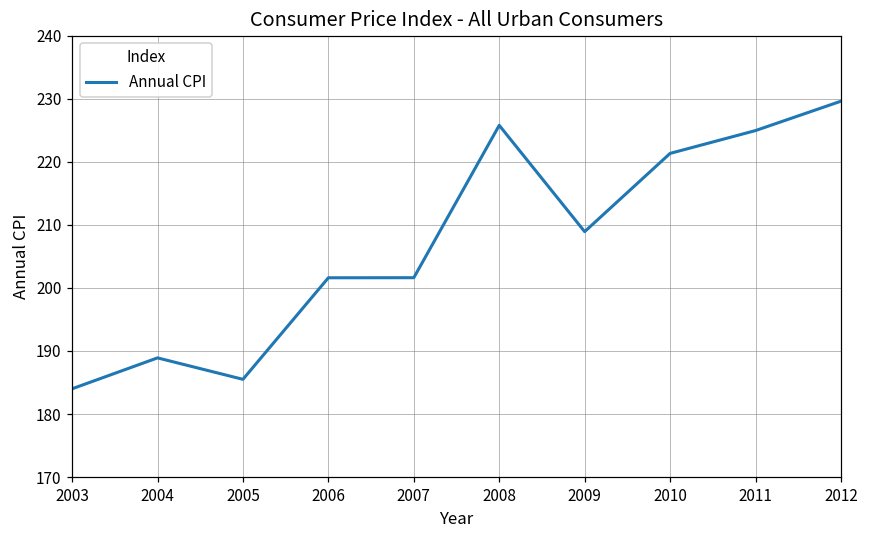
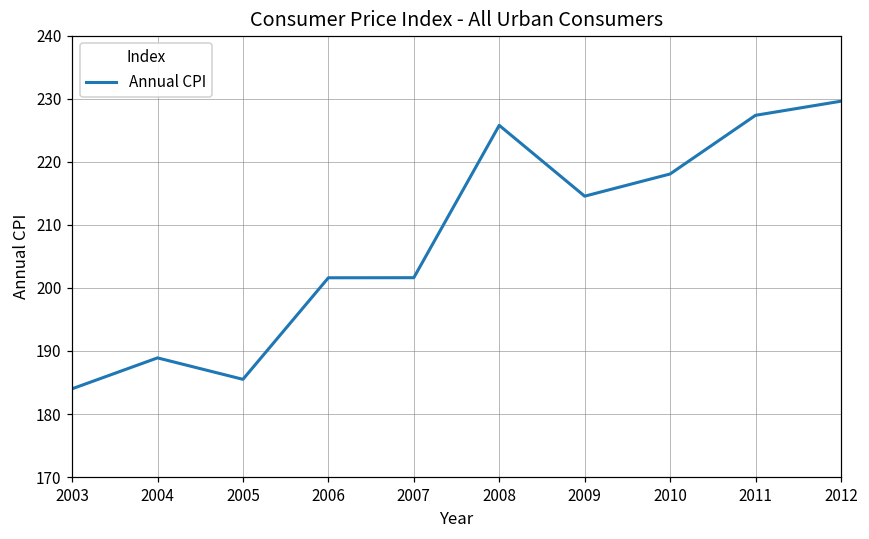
2009: 209 -> 215
2010: 221 -> 218
2011: 225 -> 227
